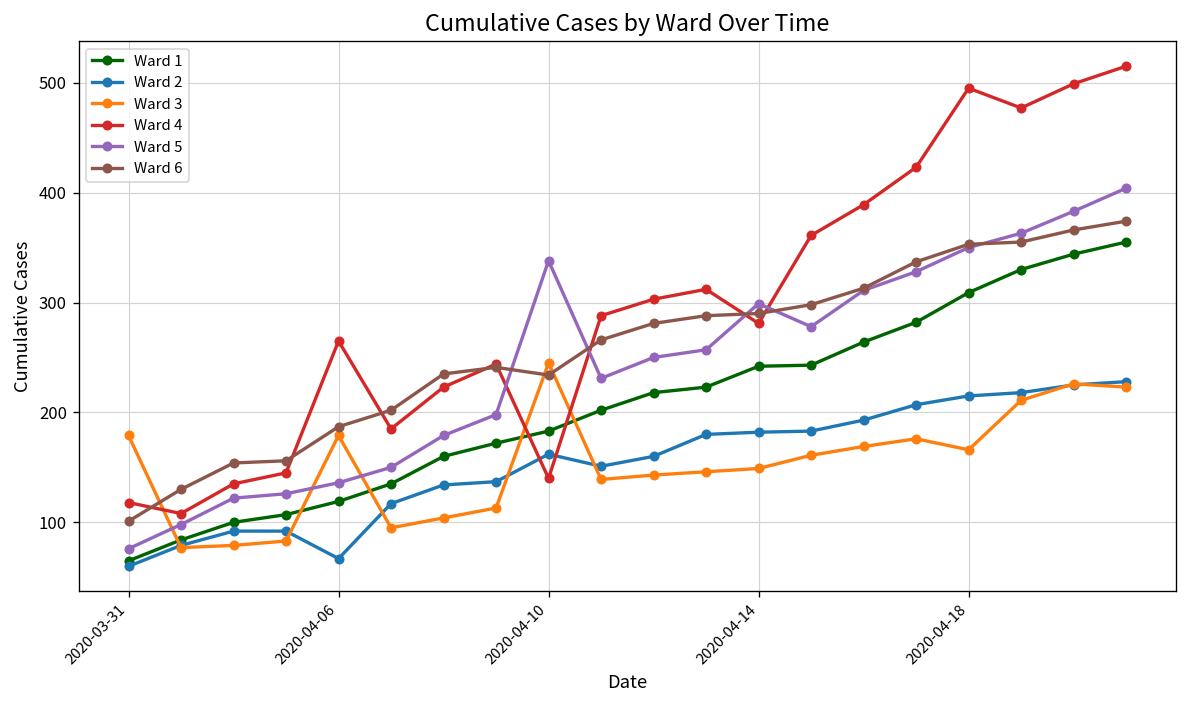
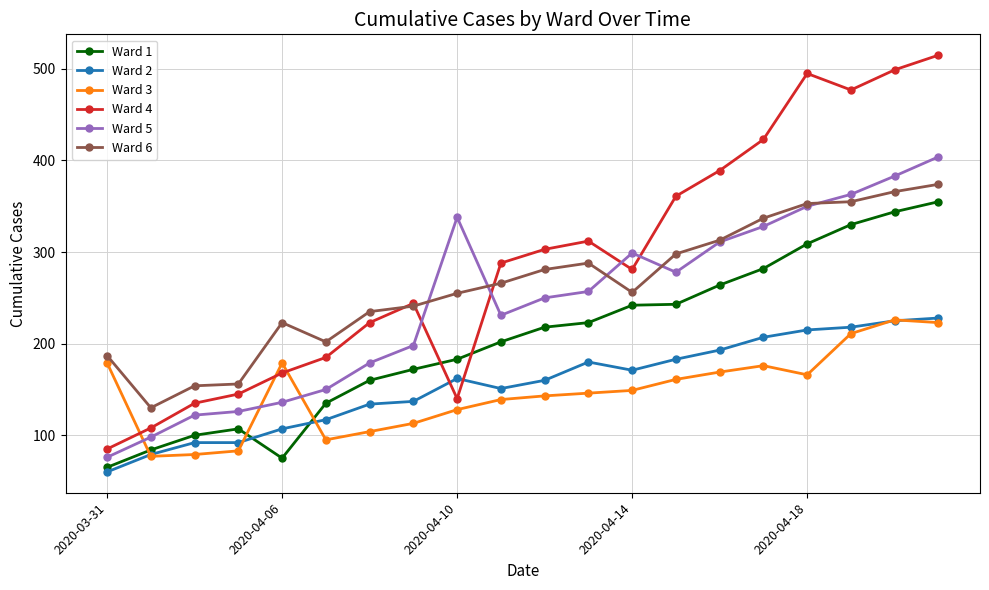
Ward 4, 2020-03-31: 120 -> 90
Ward 6, 2020-03-31: 100 -> 190
Ward 1, 2020-04-06: 120 -> 80
Ward 2, 2020-04-06: 70 -> 110
Ward 4, 2020-04-06: 270 -> 170
Ward 6, 2020-04-06: 190 -> 220
Ward 3, 2020-04-10: 250 -> 130
Ward 6, 2020-04-10: 230 -> 260
Ward 2, 2020-04-14: 180 -> 170
Ward 6, 2020-04-14: 290 -> 260
